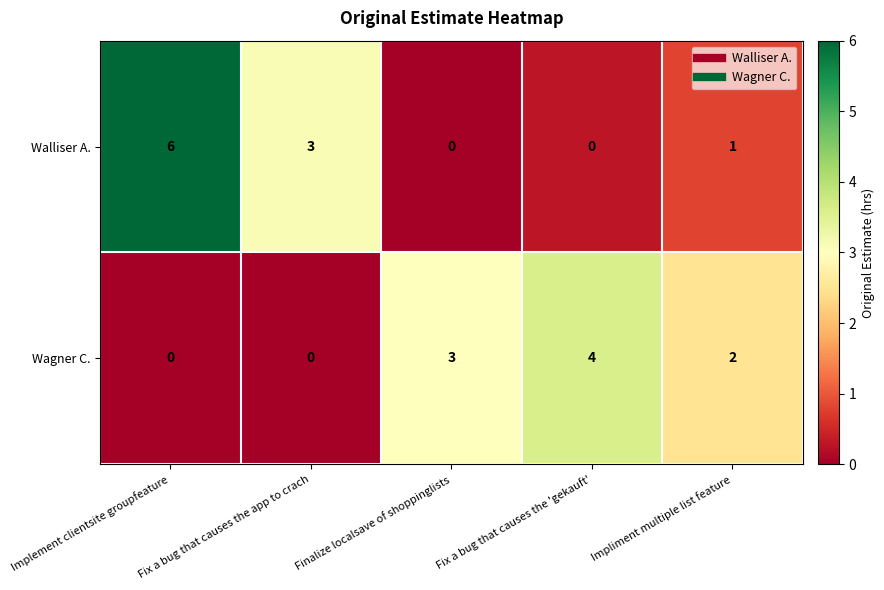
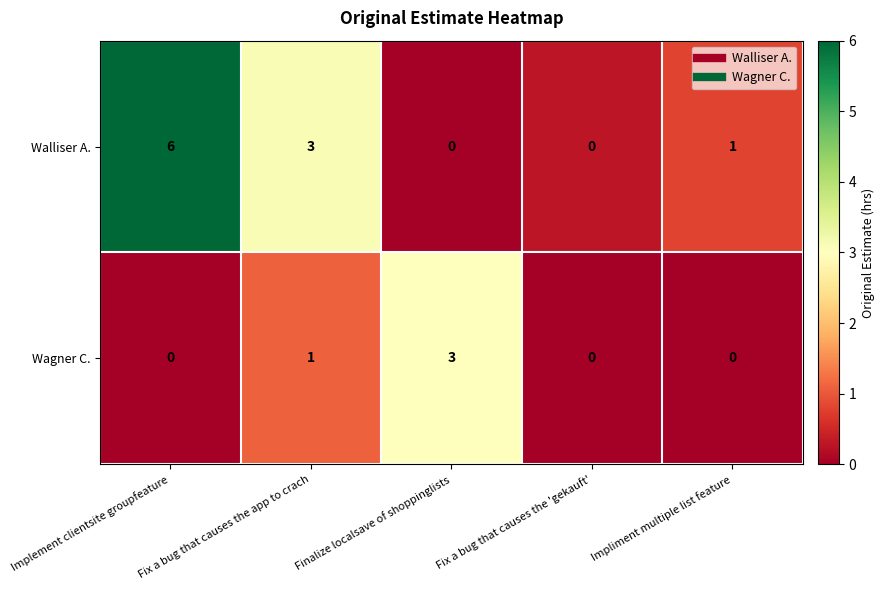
Wagner C., Fix a bug that causes the app to crach: 0 -> 1
Wagner C., Fix a bug that causes the 'gekauft': 4 -> 0
Wagner C., Impliment multiple list feature: 2 -> 0
